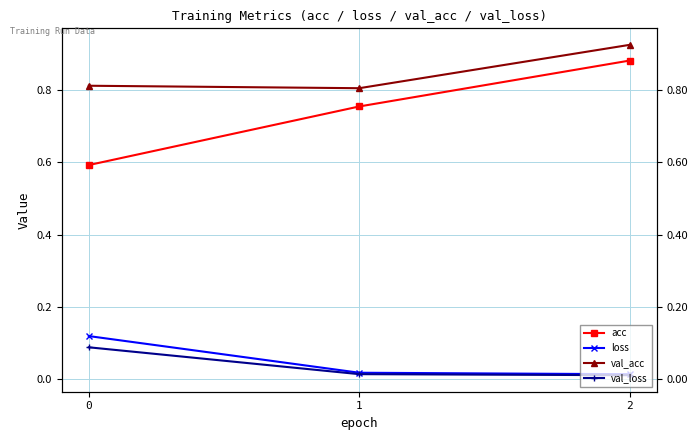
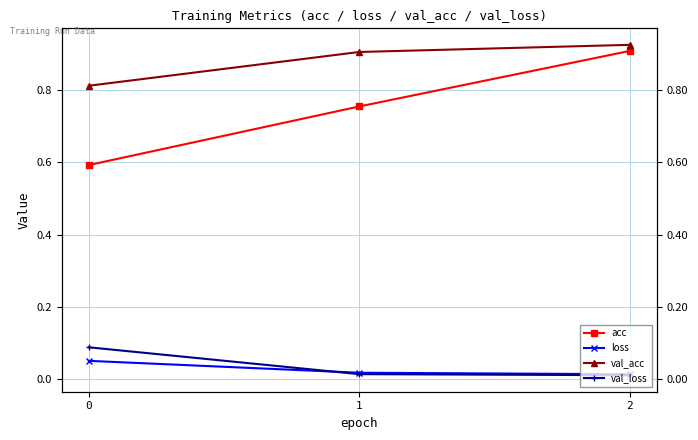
loss, 0: 0.12 -> 0.05
val_acc, 1: 0.80 -> 0.90
acc, 2: 0.88 -> 0.91
